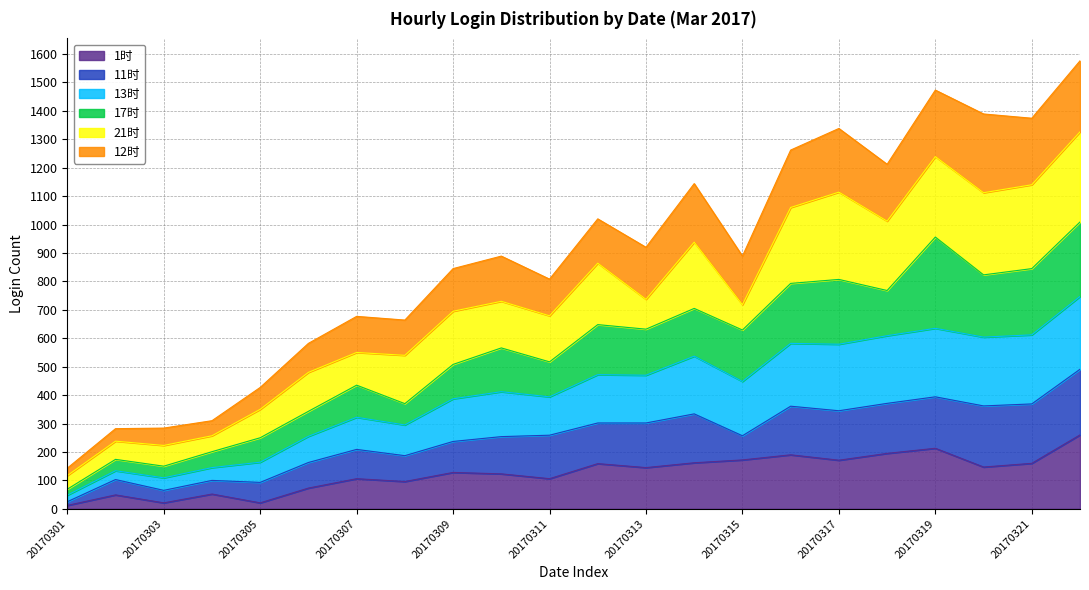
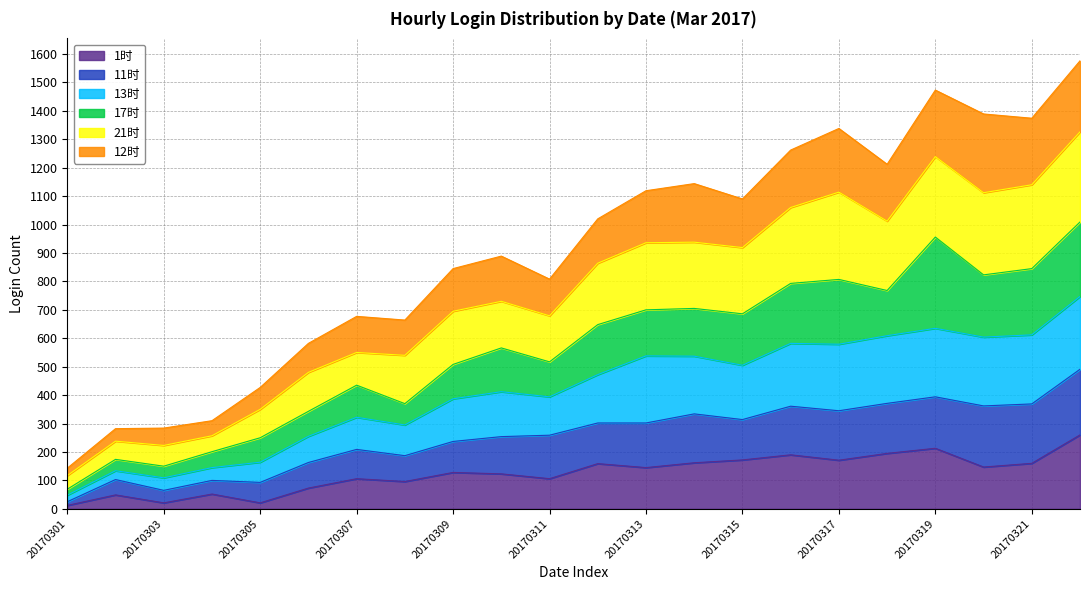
13时, 20170313: 170 -> 240
21时, 20170313: 110 -> 240
11时, 20170315: 90 -> 140
21时, 20170315: 90 -> 230
